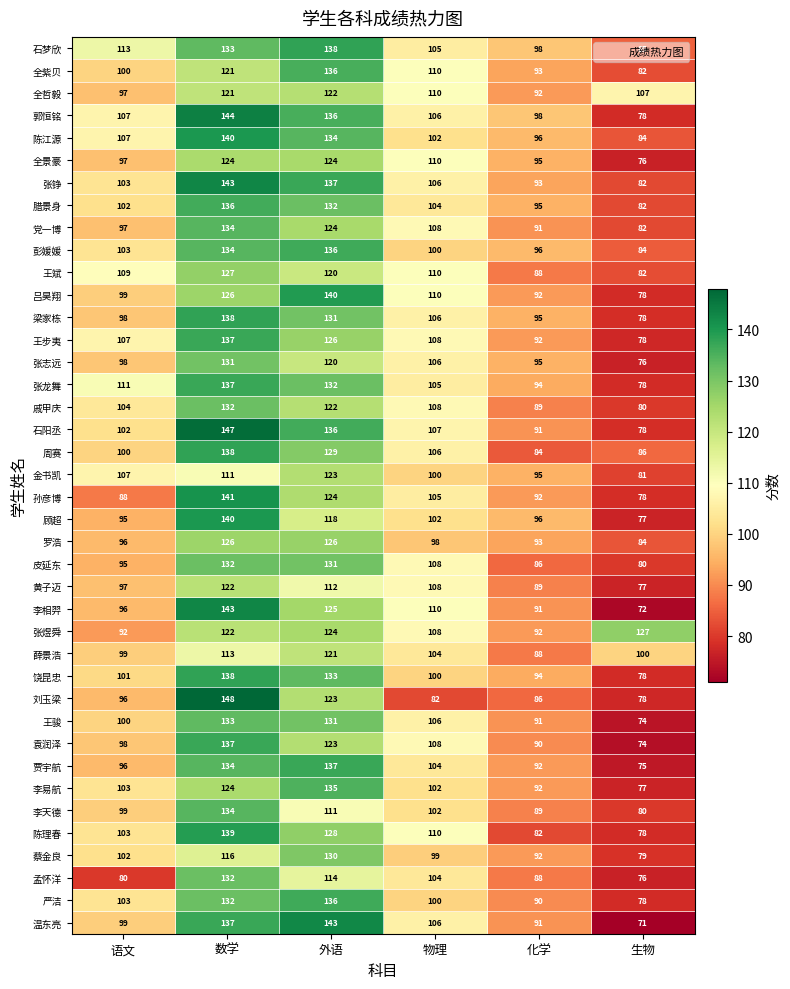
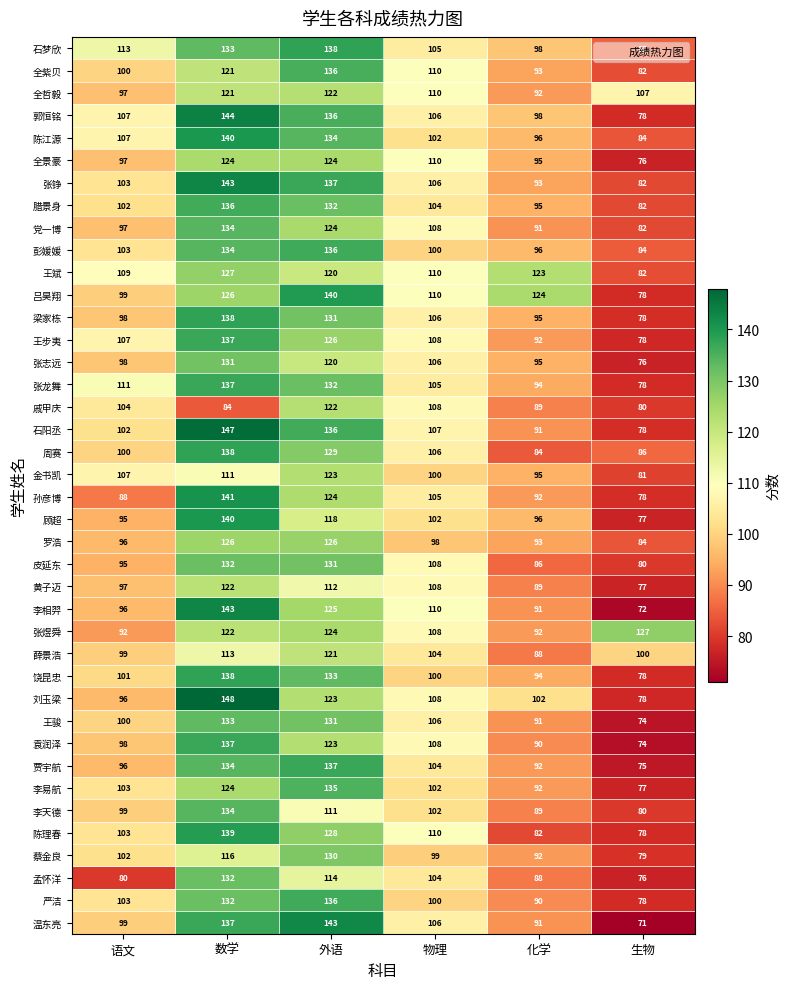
王斌, 化学: 88 -> 123
吕昊翔, 化学: 92 -> 124
戚甲庆, 数学: 132 -> 84
刘玉梁, 物理: 82 -> 108
刘玉梁, 化学: 86 -> 102
